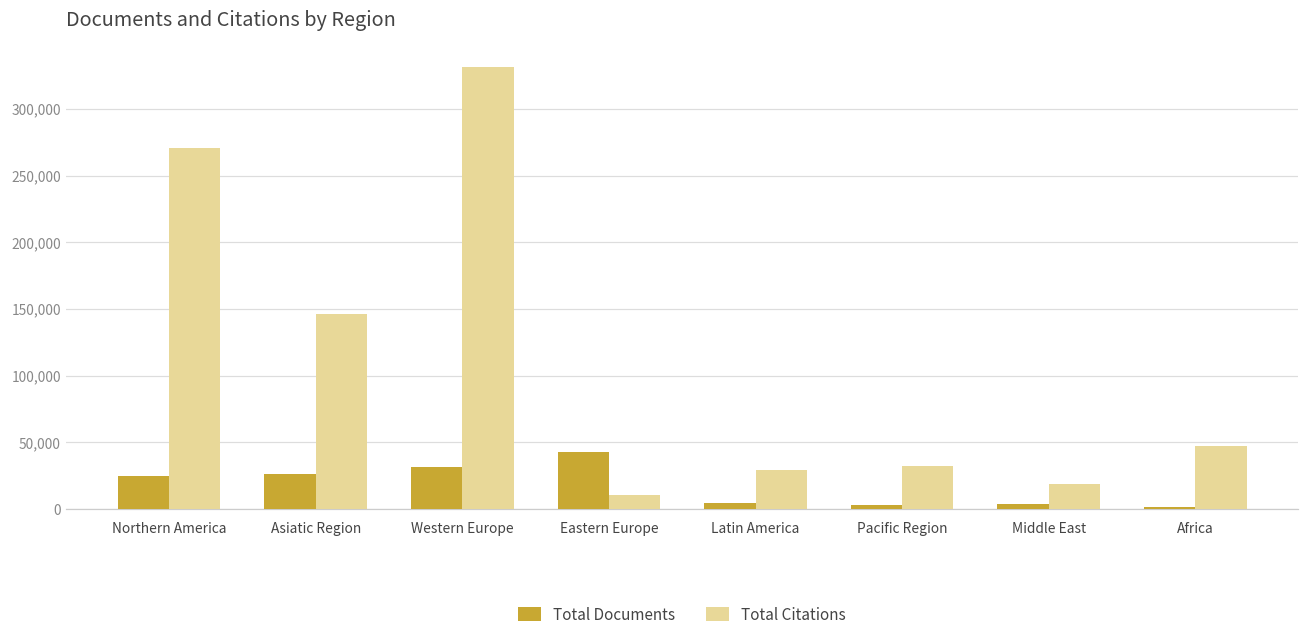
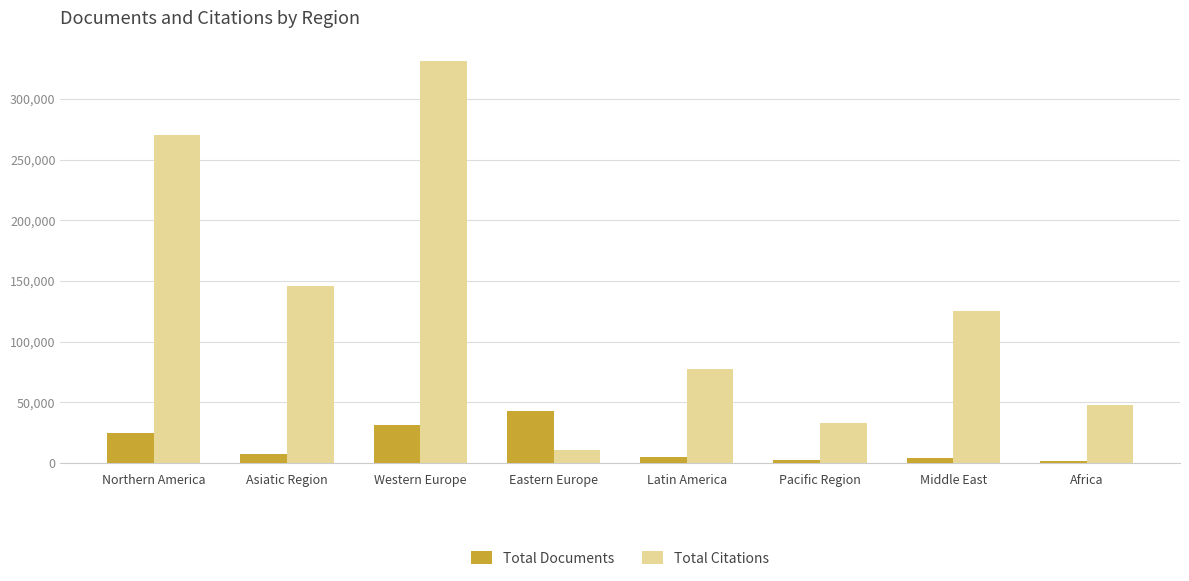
Total Documents, Asiatic Region: 26,000 -> 7,000
Total Citations, Latin America: 29,000 -> 77,000
Total Citations, Middle East: 19,000 -> 126,000
